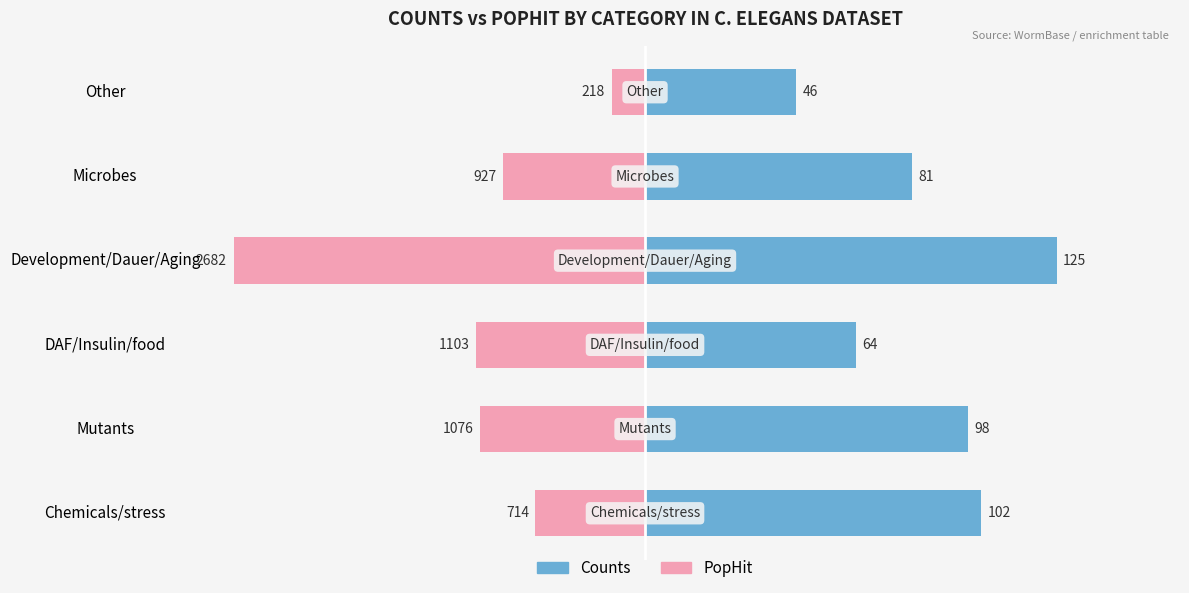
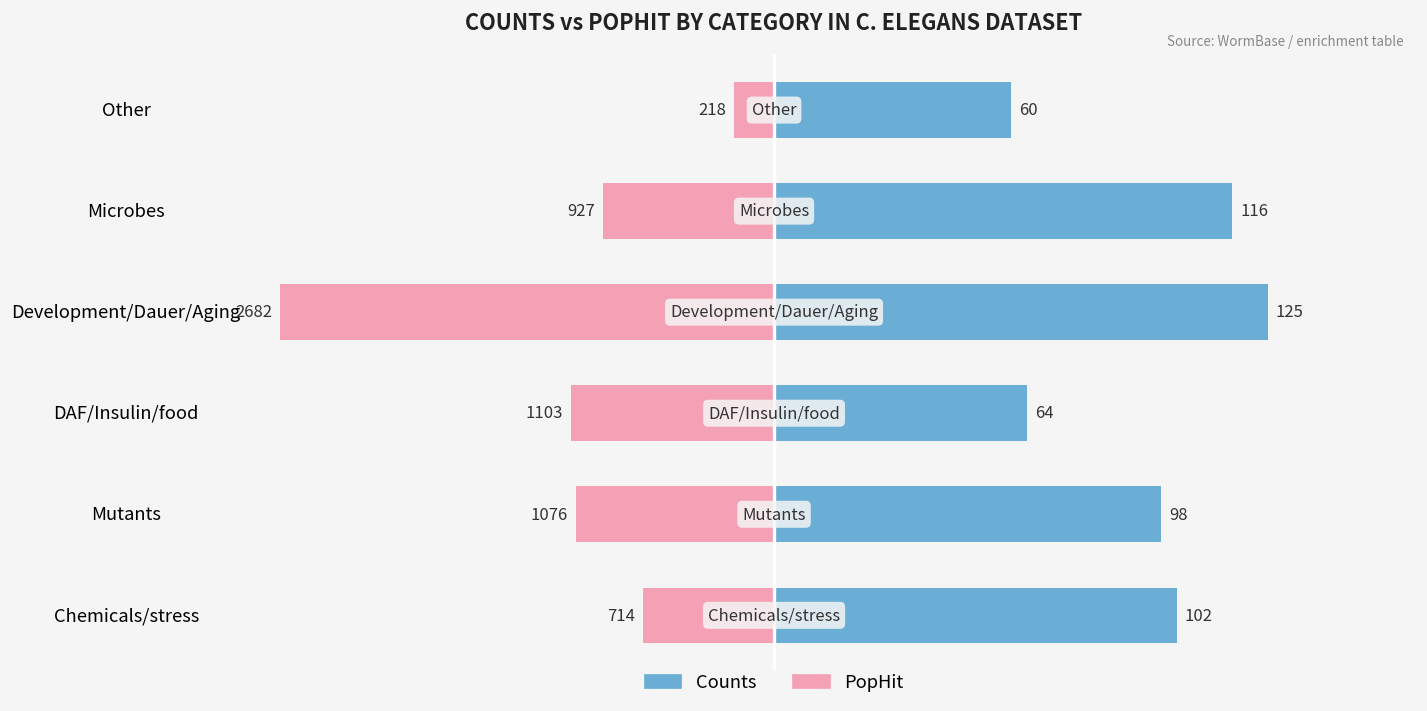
Counts, Other: 46 -> 60
Counts, Microbes: 81 -> 116
